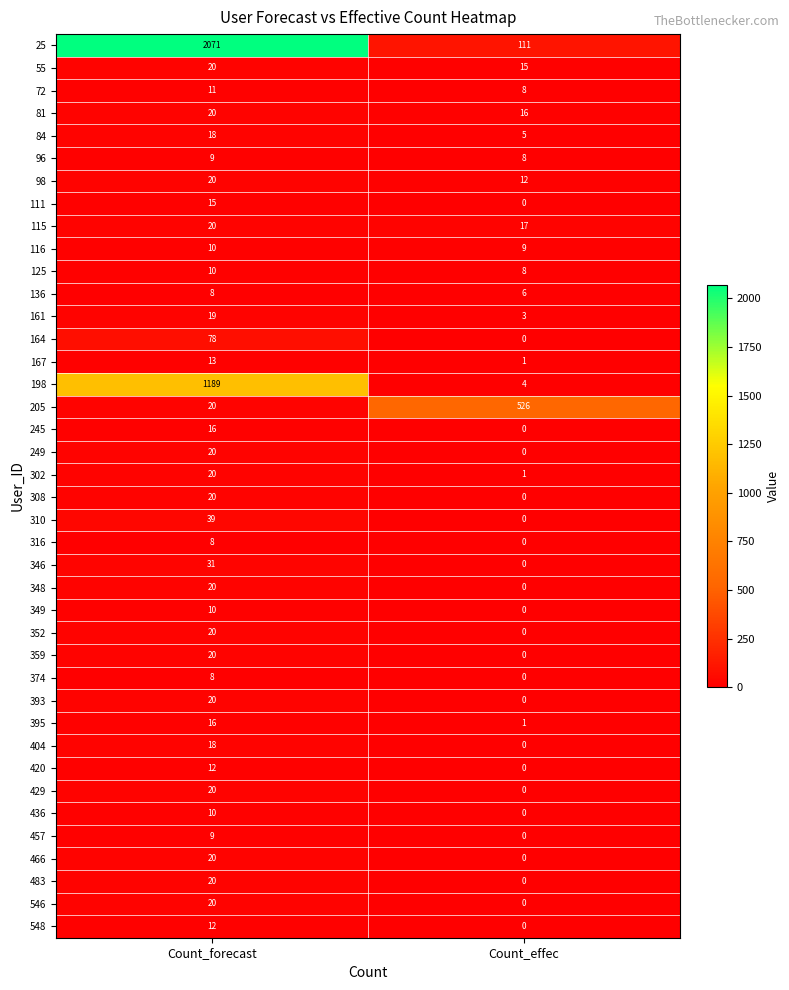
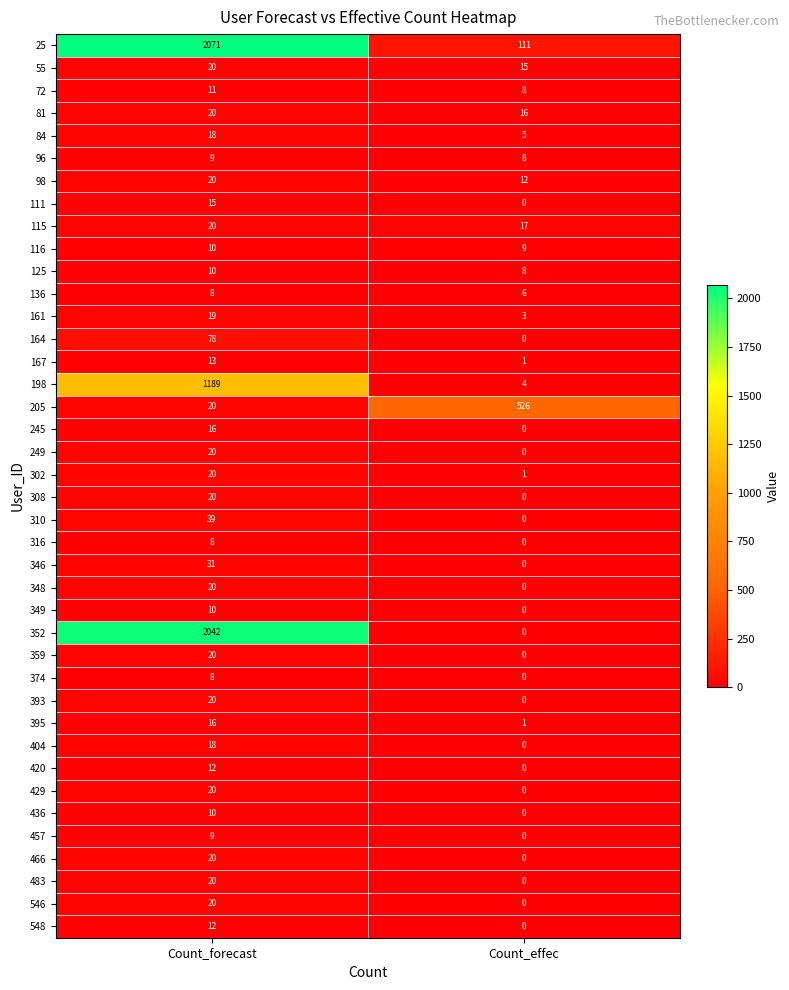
352, Count_forecast: 20 -> 2042
